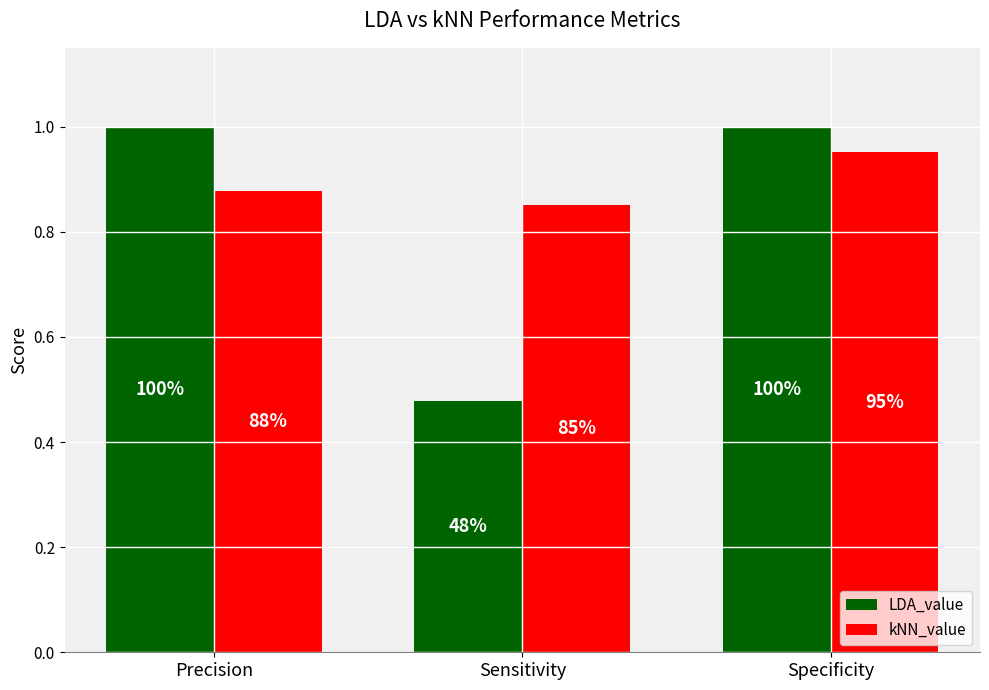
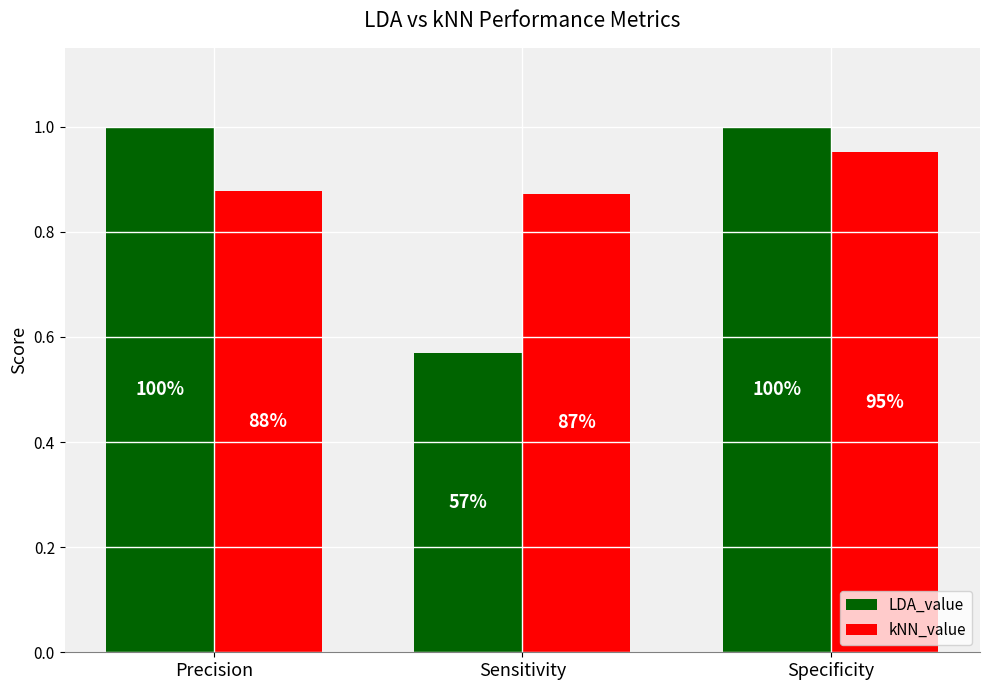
LDA_value, Sensitivity: 48% -> 57%
kNN_value, Sensitivity: 85% -> 87%
